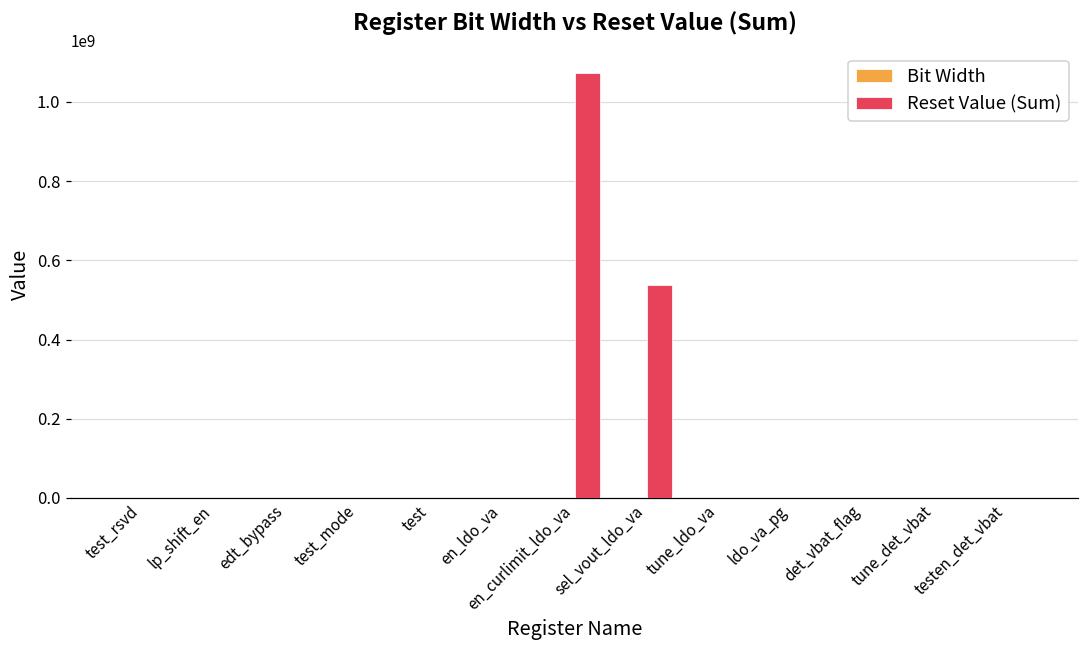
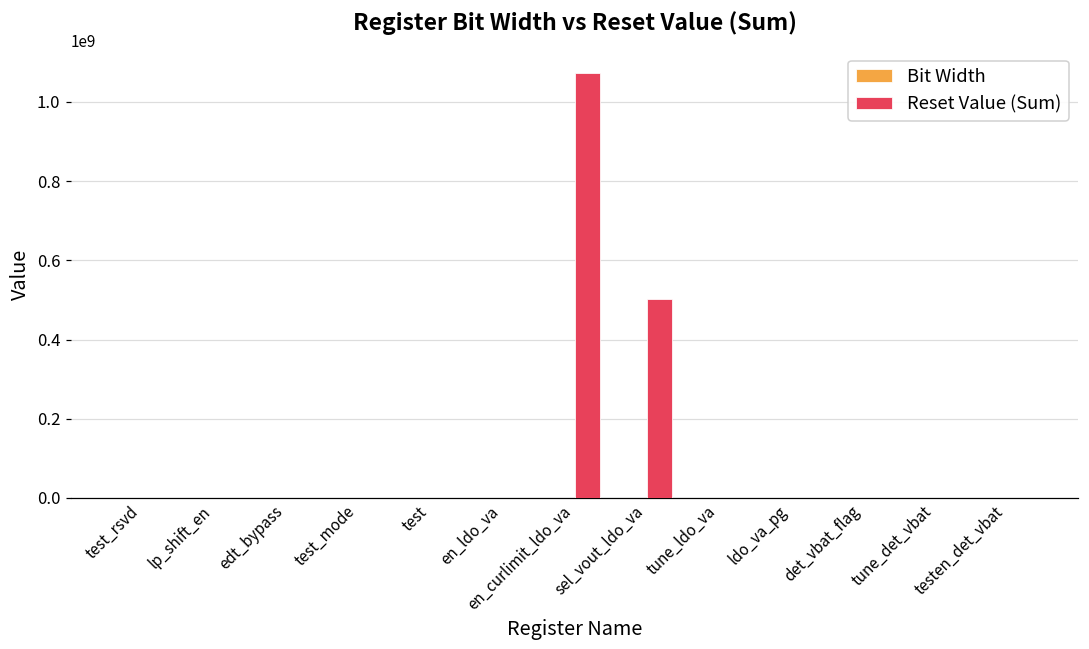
Reset Value (Sum), sel_vout_ldo_va: 540000000 -> 500000000
